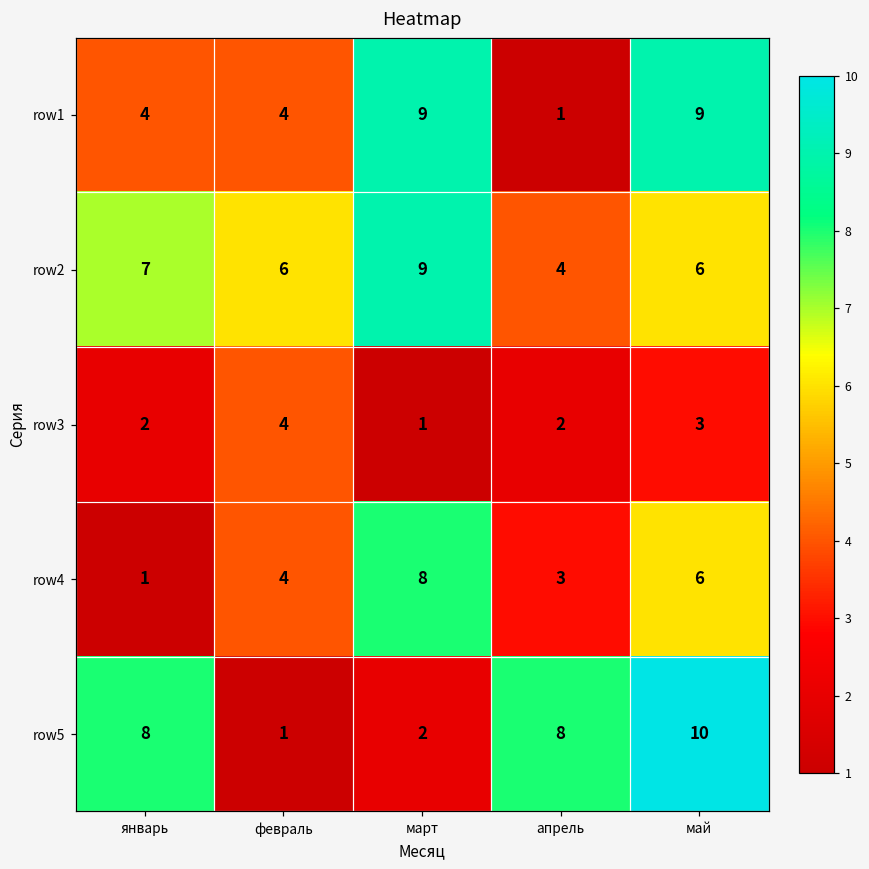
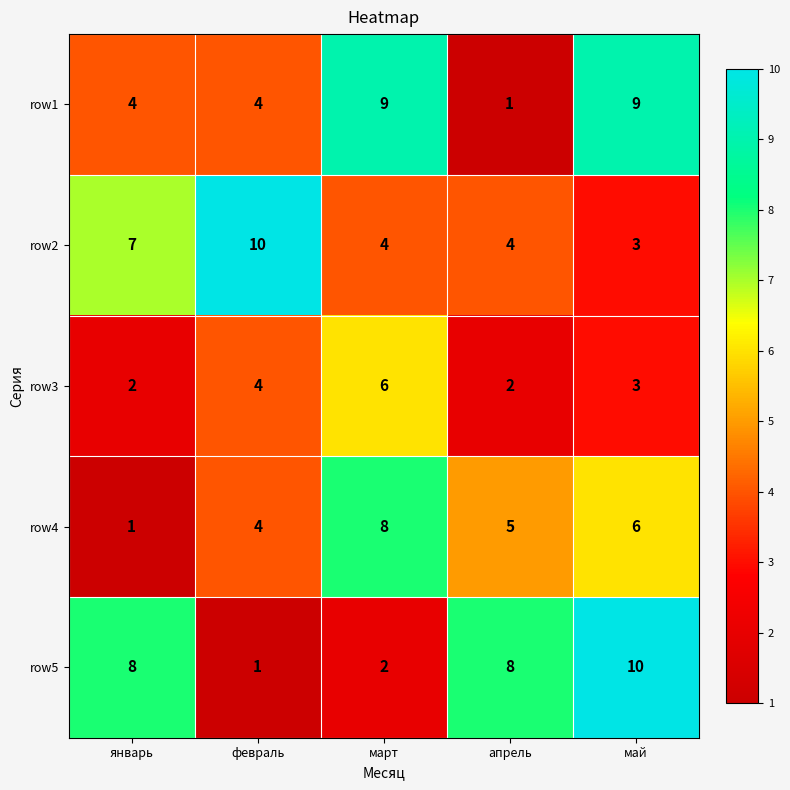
row2, февраль: 6 -> 10
row2, март: 9 -> 4
row2, май: 6 -> 3
row3, март: 1 -> 6
row4, апрель: 3 -> 5
